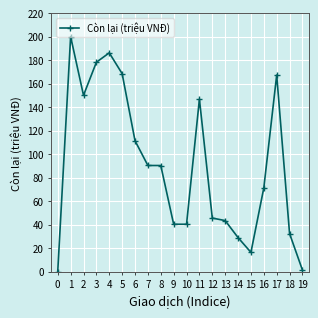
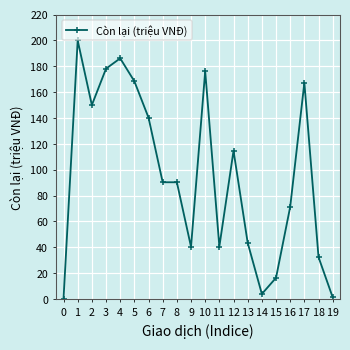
6: 111 -> 140
10: 40 -> 176
11: 147 -> 41
12: 46 -> 115
14: 29 -> 4
